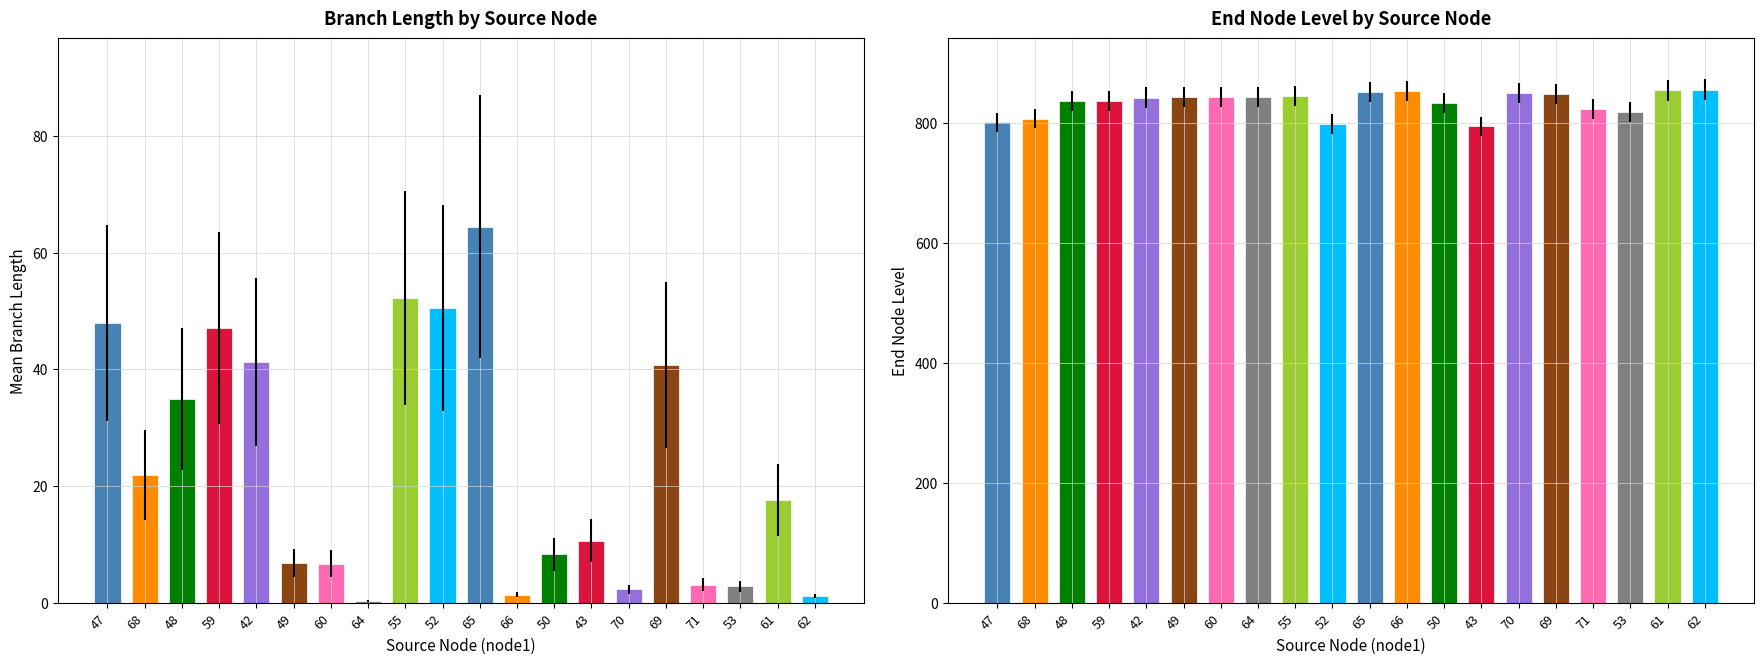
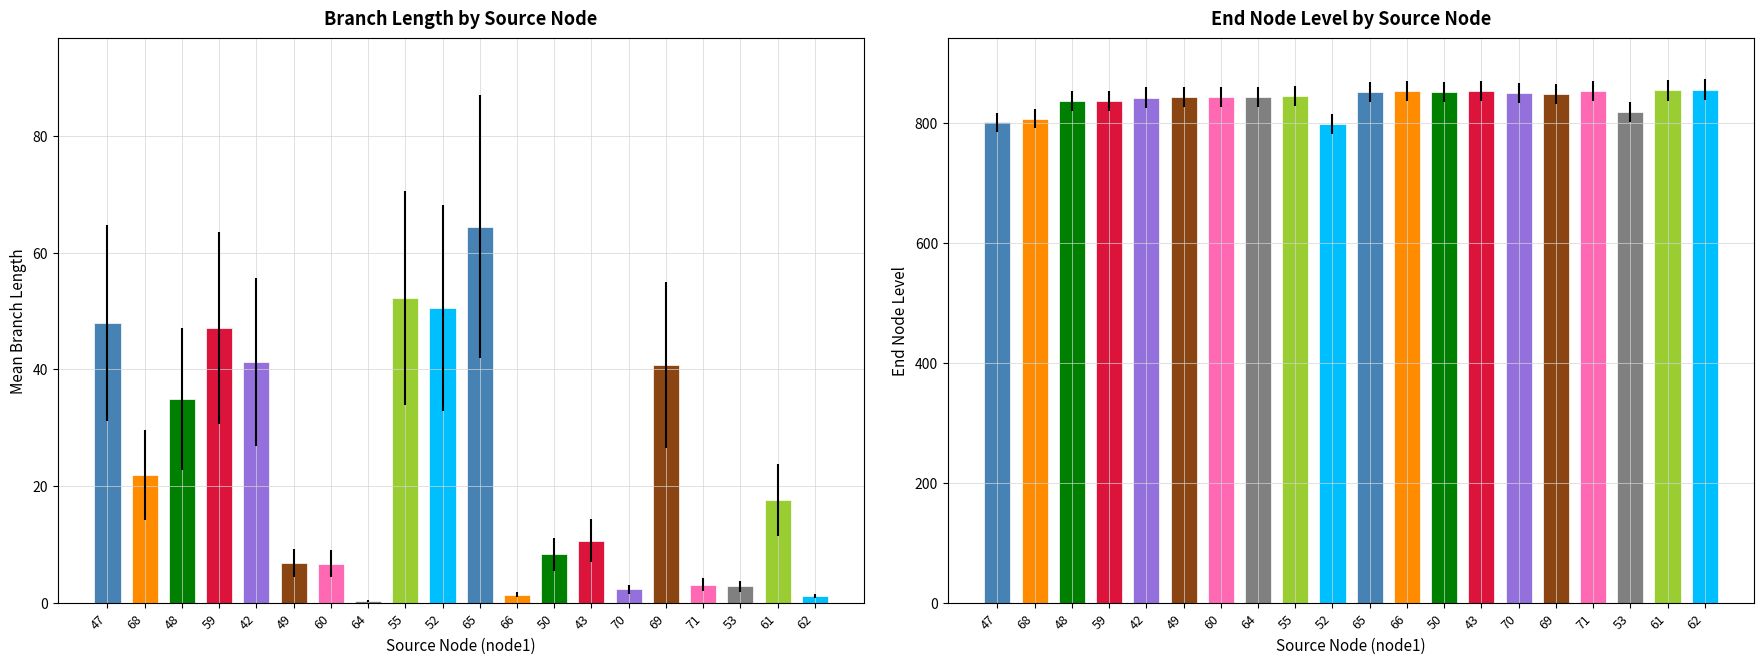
End Node Level by Source Node, 50: 830 -> 850
End Node Level by Source Node, 43: 790 -> 850
End Node Level by Source Node, 71: 820 -> 850
